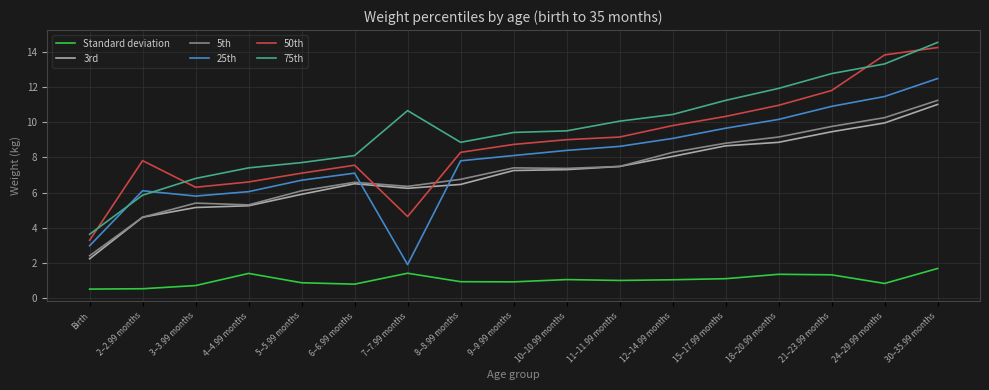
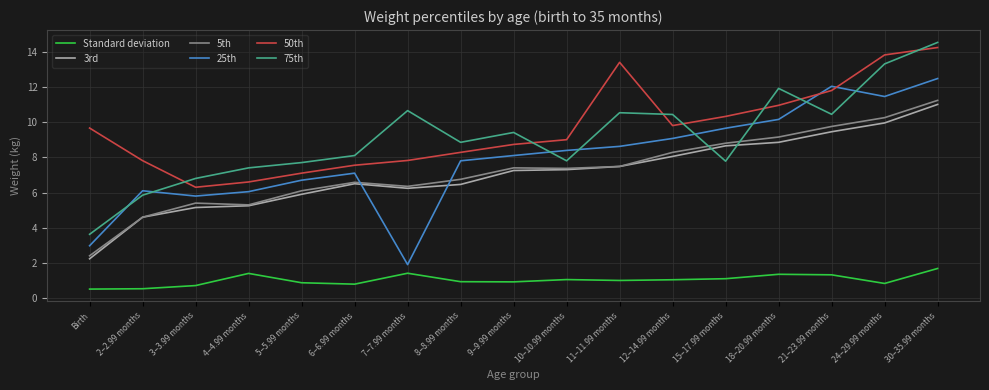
50th, Birth: 3.3 -> 9.7
50th, 7–7.99 months: 4.6 -> 7.8
75th, 10–10.99 months: 9.5 -> 7.8
50th, 11–11.99 months: 9.2 -> 13.4
75th, 11–11.99 months: 10.1 -> 10.5
75th, 15–17.99 months: 11.2 -> 7.8
25th, 21–23.99 months: 10.9 -> 12.0
75th, 21–23.99 months: 12.8 -> 10.4
